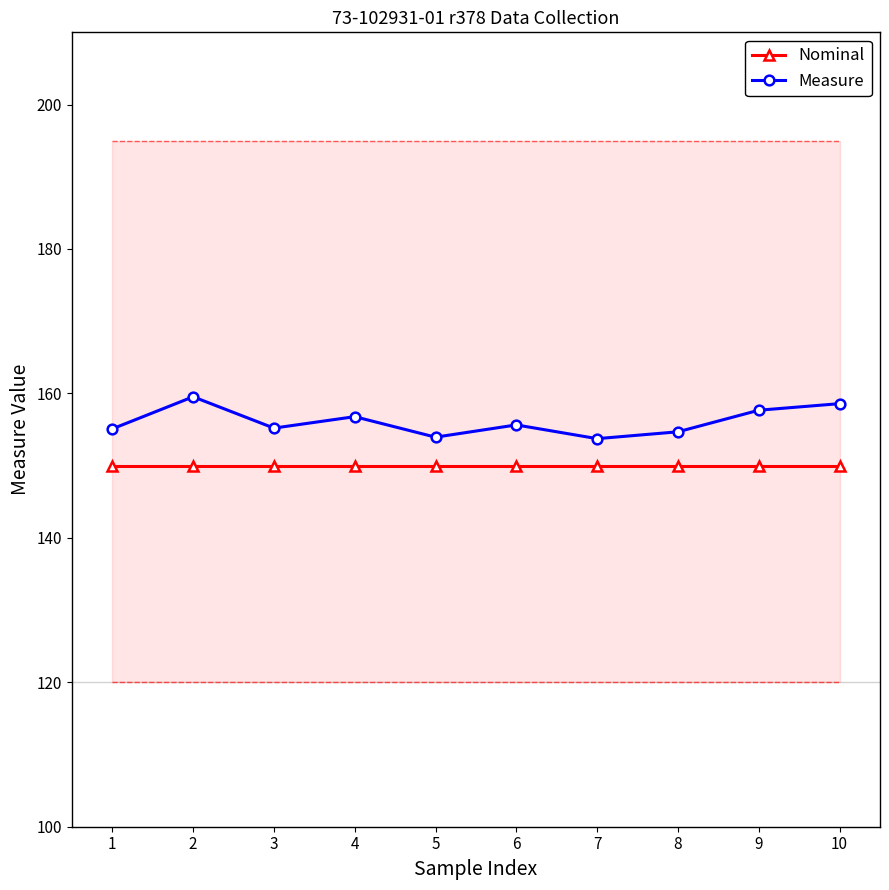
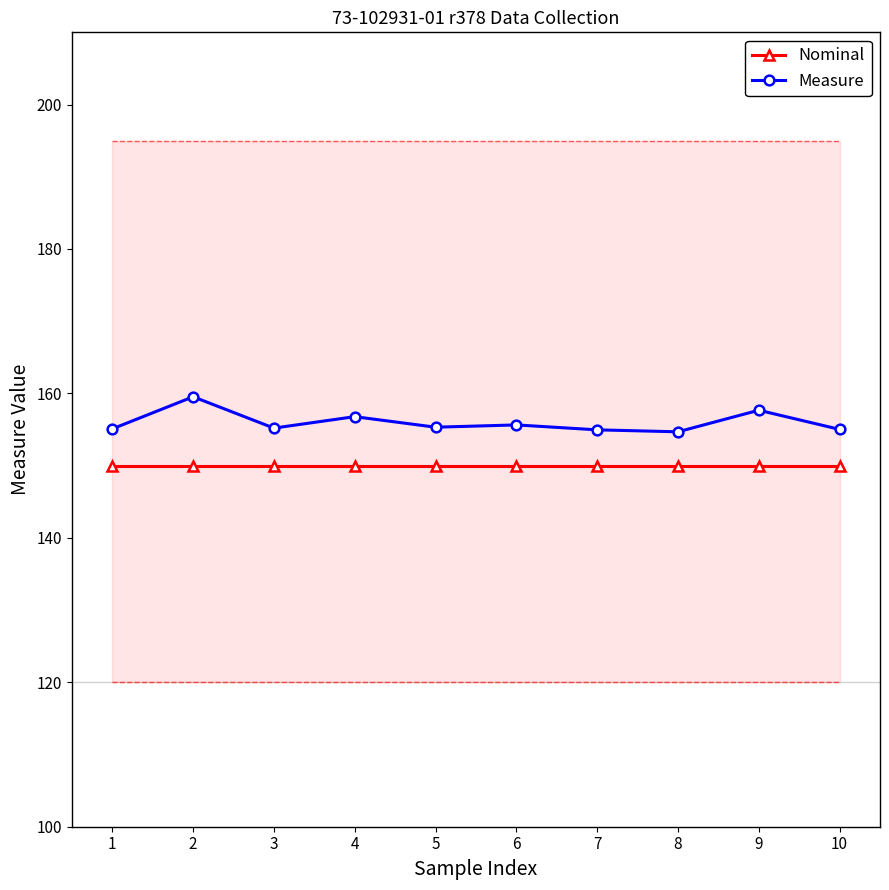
Measure, 5: 154 -> 155
Measure, 7: 154 -> 155
Measure, 10: 159 -> 155
